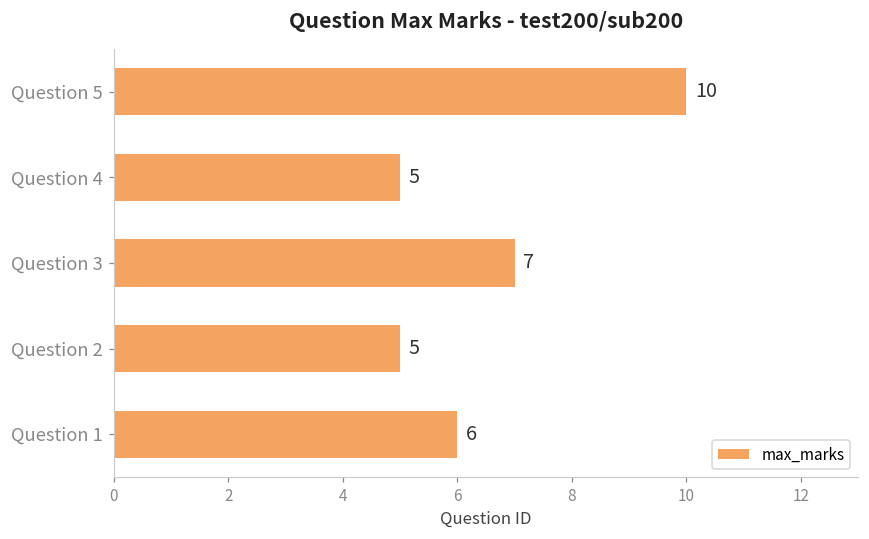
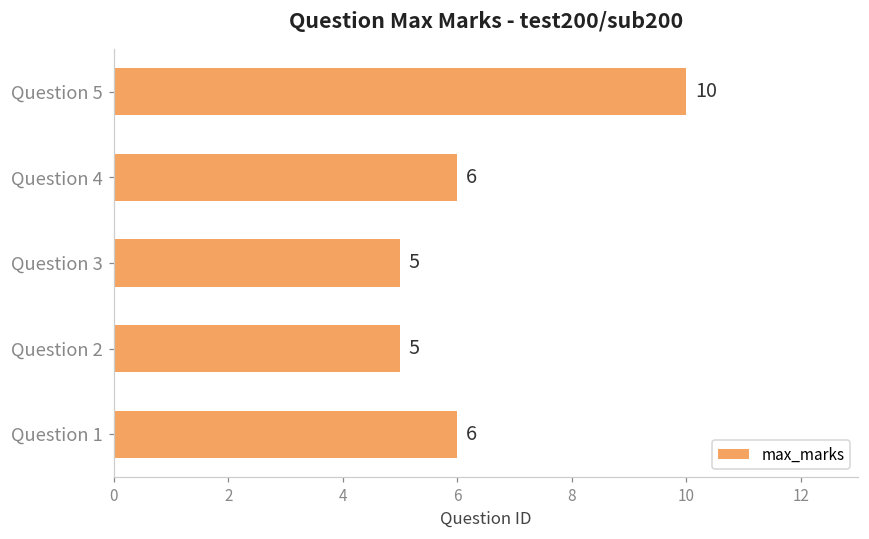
Question 4: 5 -> 6
Question 3: 7 -> 5
